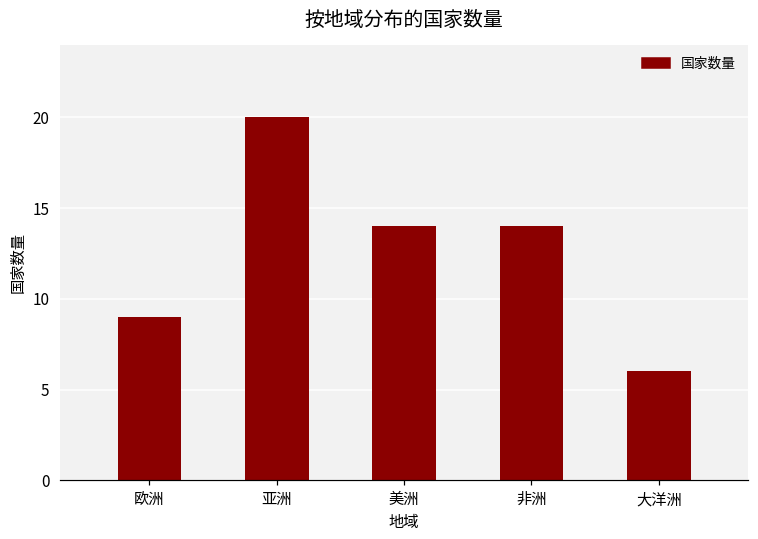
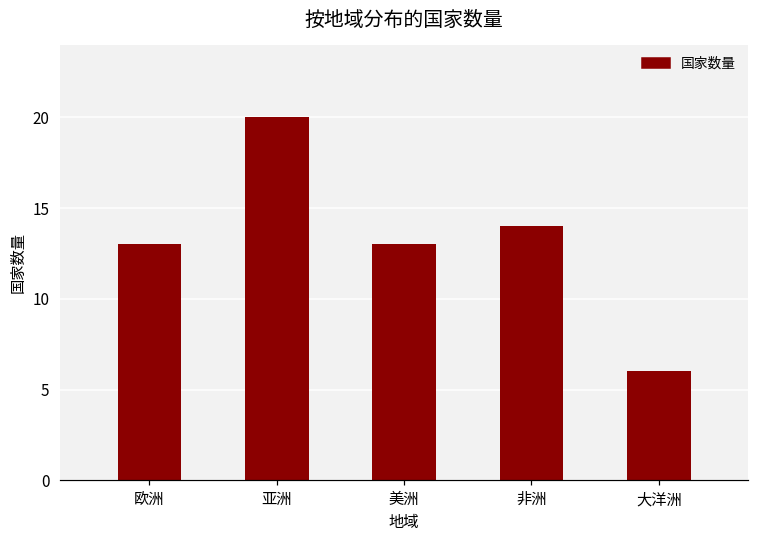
欧洲: 9 -> 13
美洲: 14 -> 13
